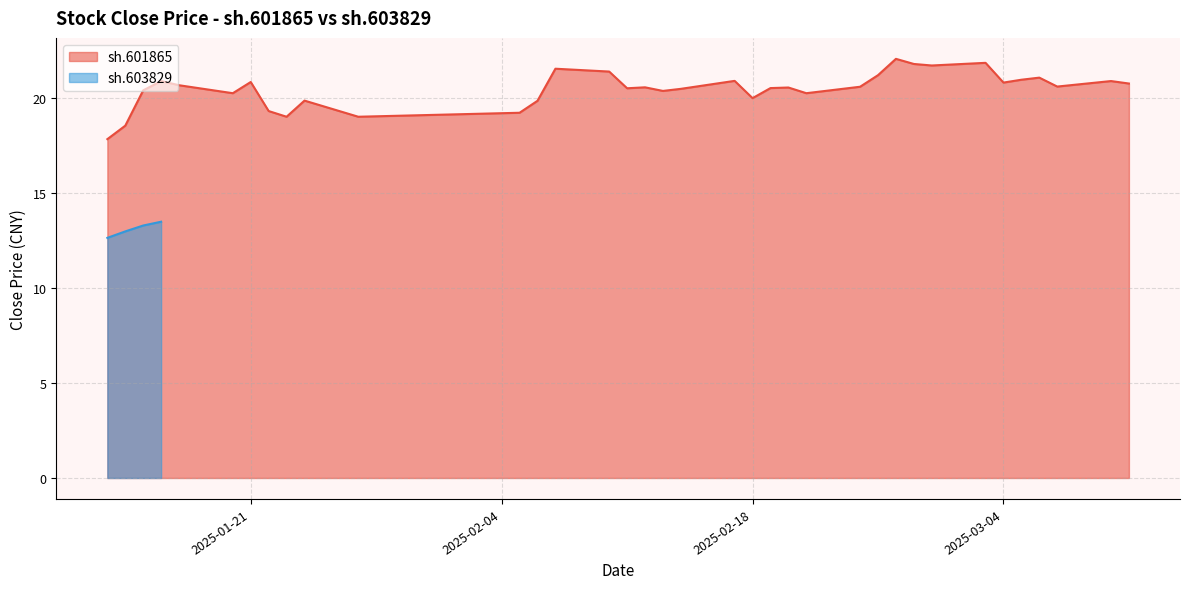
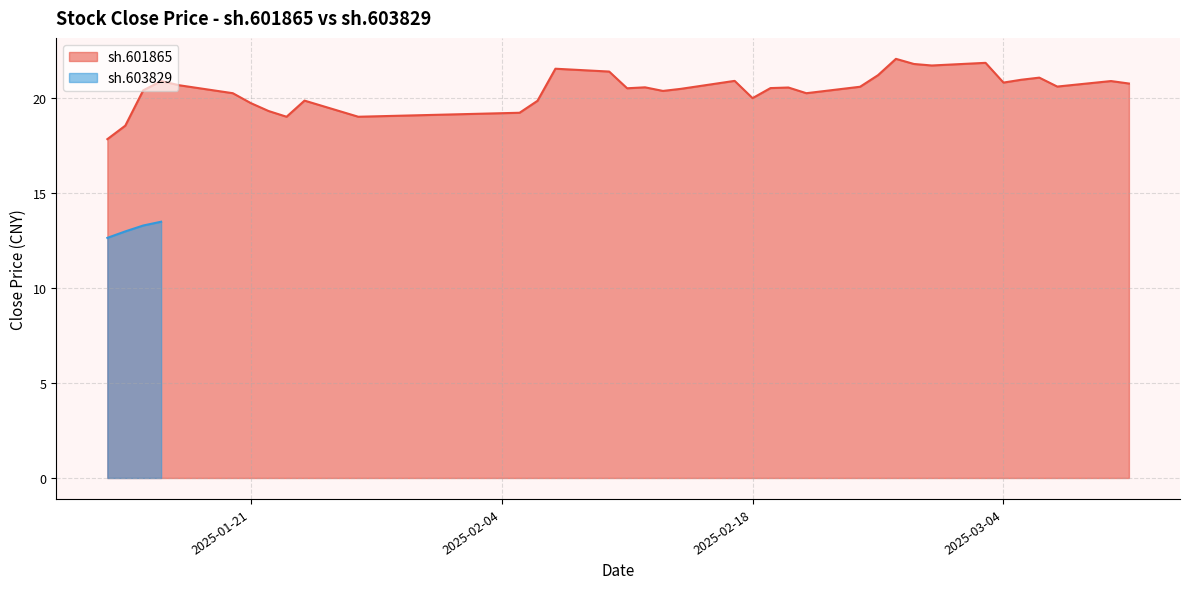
sh.601865, 2025-01-21: 20.9 -> 19.8
